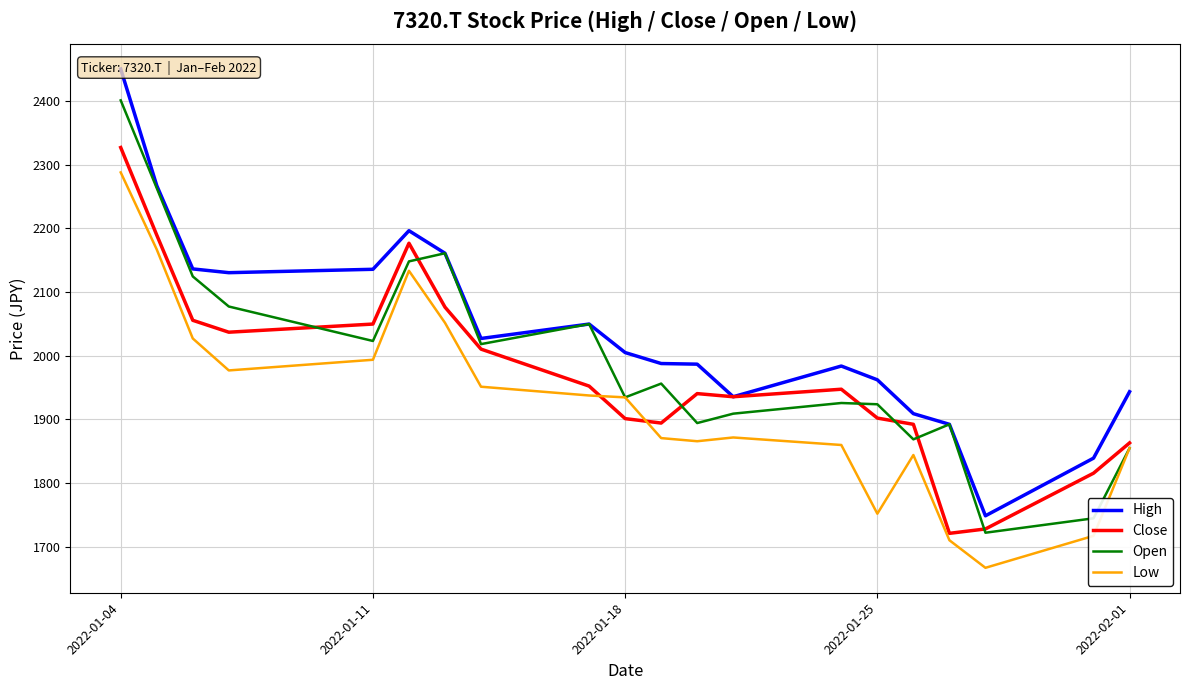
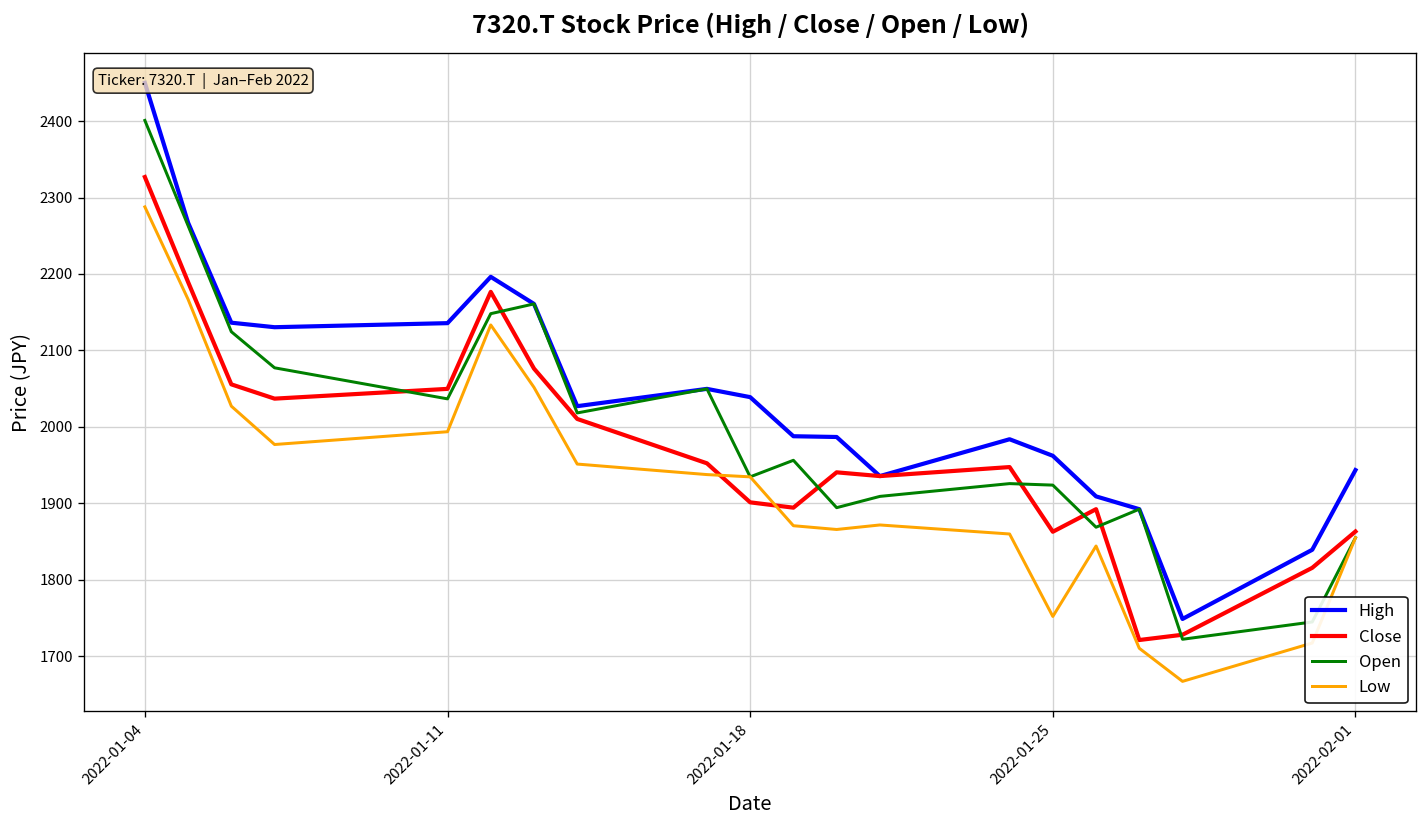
Open, 2022-01-11: 2020 -> 2040
High, 2022-01-18: 2000 -> 2040
Close, 2022-01-25: 1900 -> 1860
